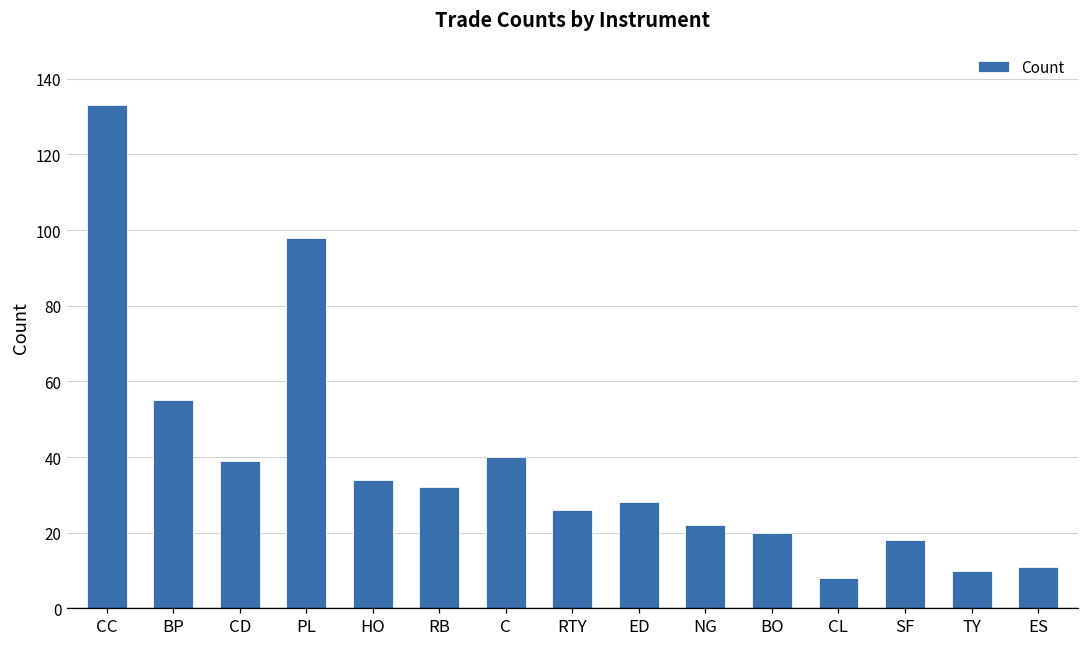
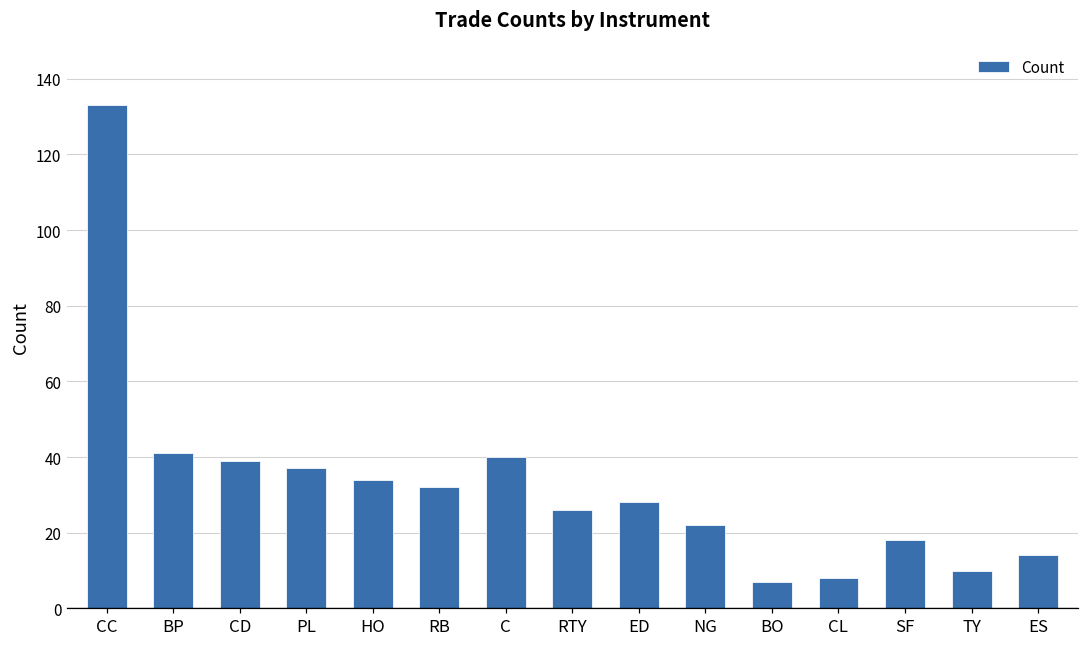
BP: 55 -> 41
PL: 98 -> 37
BO: 20 -> 7
ES: 11 -> 14
